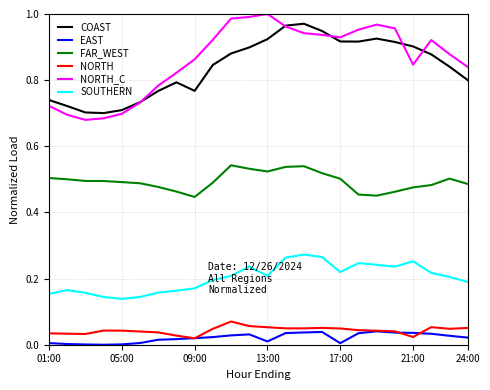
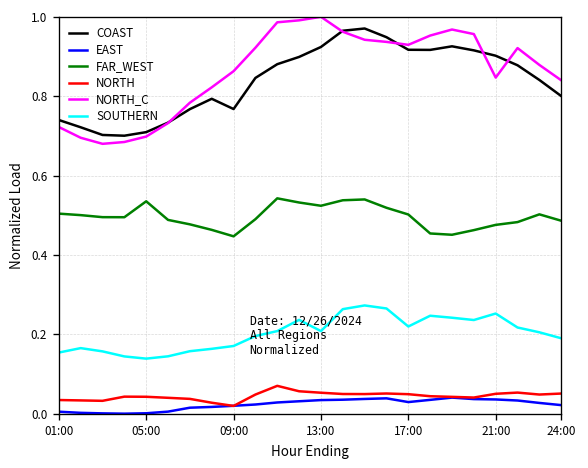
FAR_WEST, 05:00: 0.49 -> 0.54
EAST, 13:00: 0.01 -> 0.03
EAST, 17:00: 0.00 -> 0.03
NORTH, 21:00: 0.02 -> 0.05
